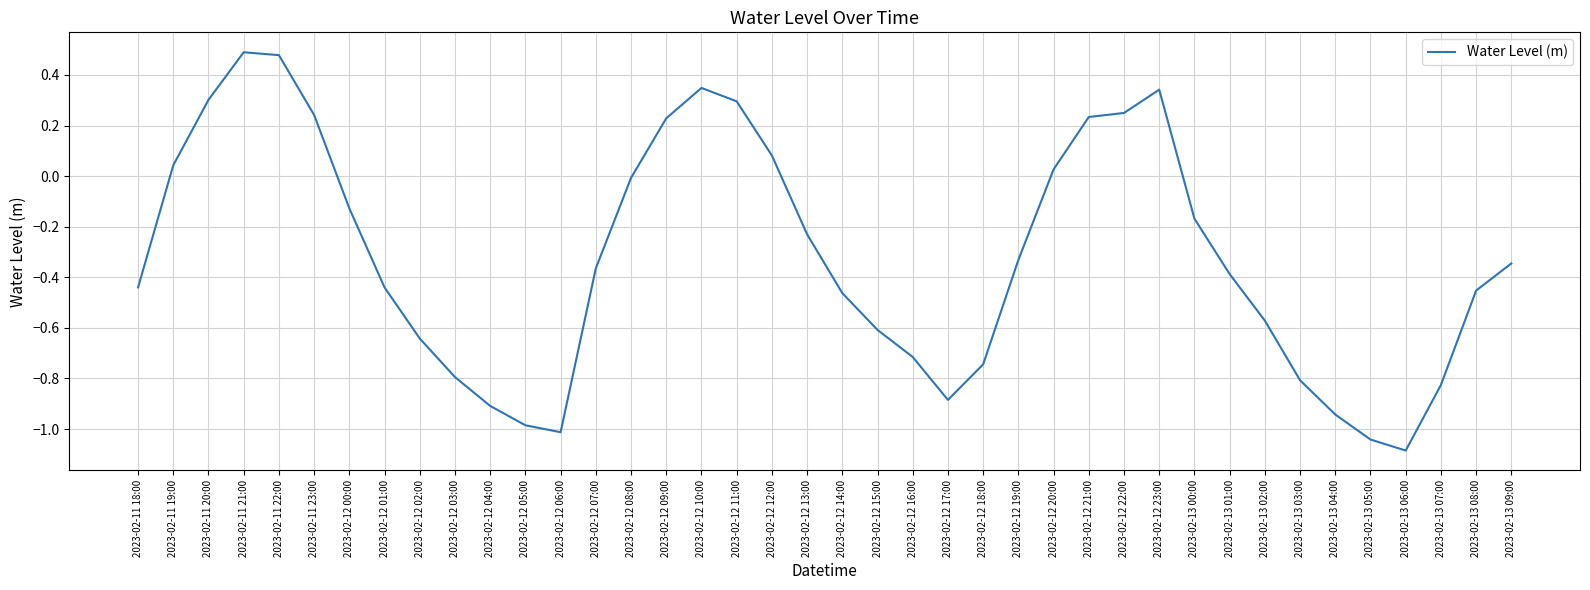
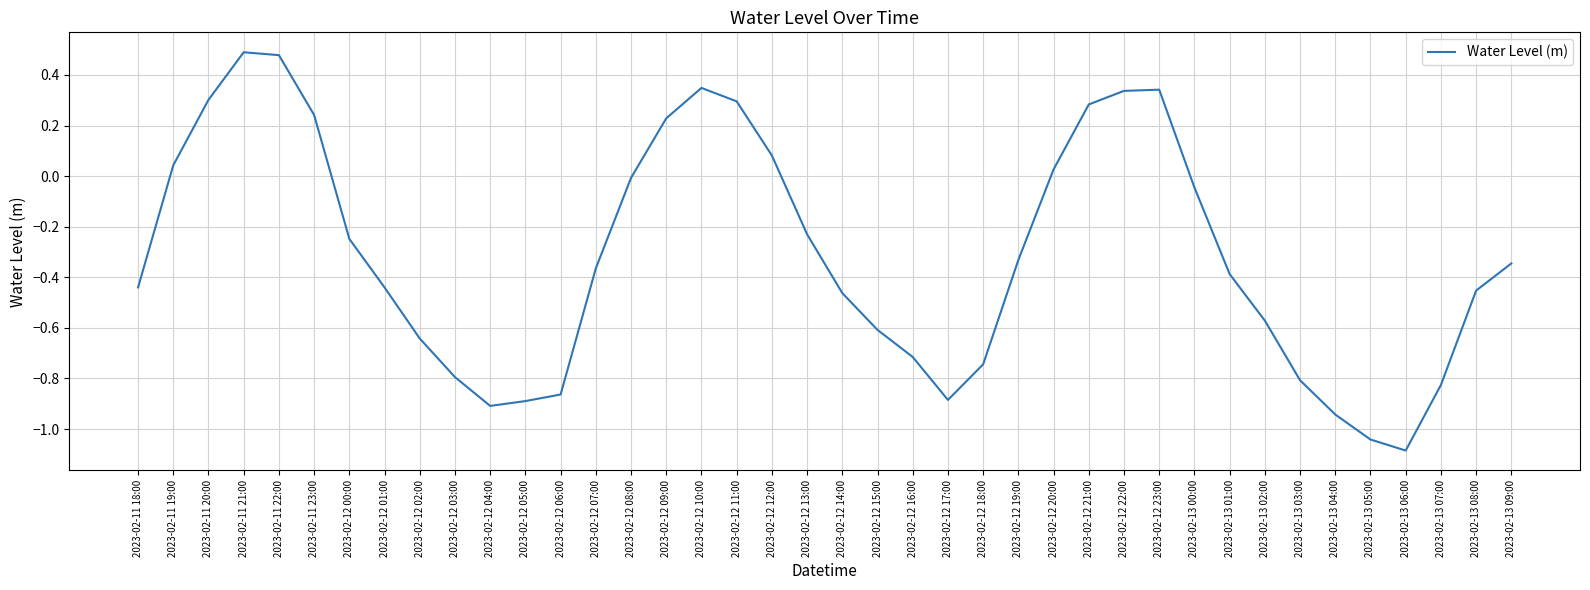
2023-02-12 00:00: -0.13 -> -0.25
2023-02-12 05:00: -0.99 -> -0.89
2023-02-12 06:00: -1.01 -> -0.86
2023-02-12 21:00: 0.23 -> 0.28
2023-02-12 22:00: 0.25 -> 0.34
2023-02-13 00:00: -0.17 -> -0.04
